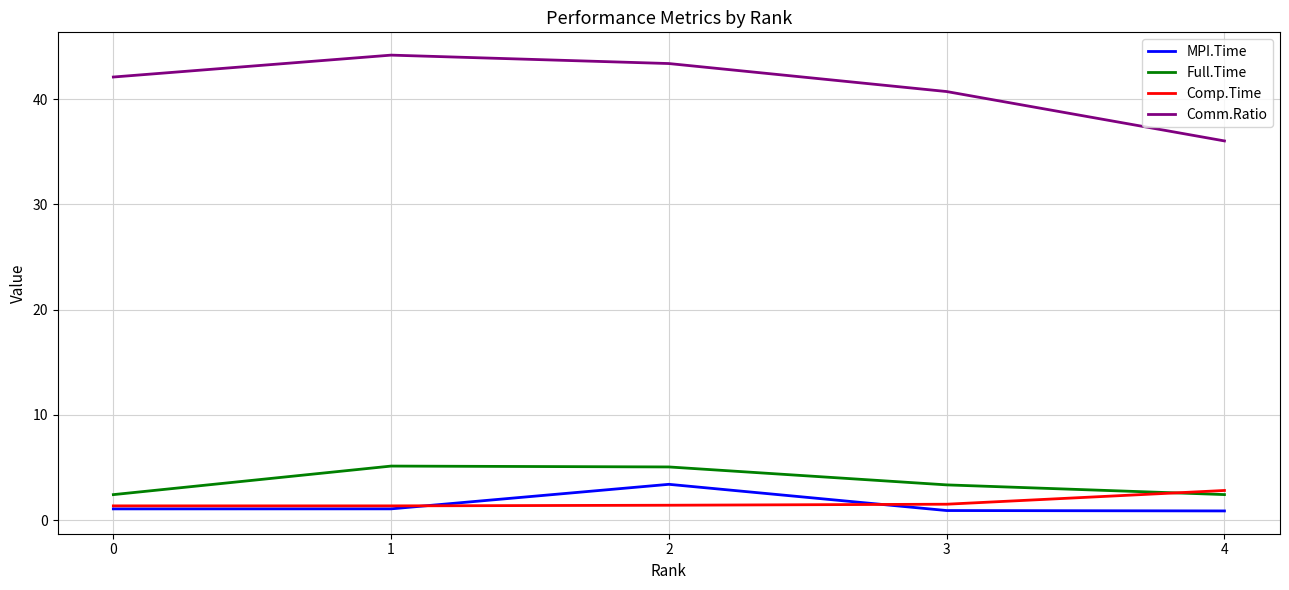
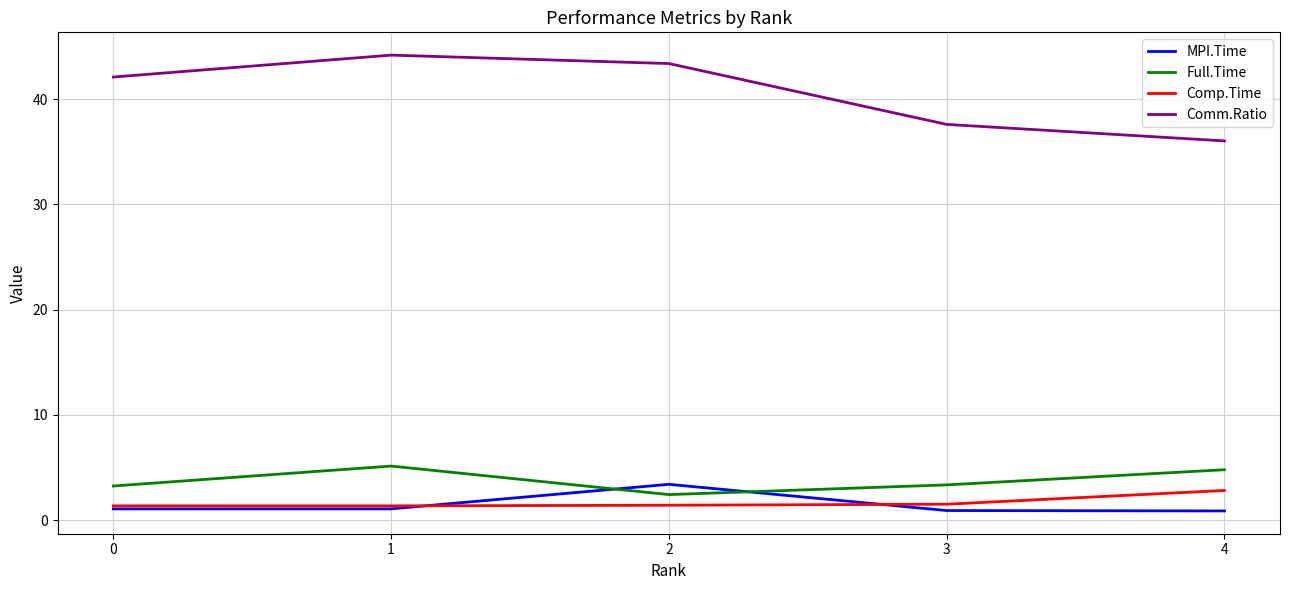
Full.Time, 0: 2.4 -> 3.2
Full.Time, 2: 5.1 -> 2.4
Comm.Ratio, 3: 40.7 -> 37.6
Full.Time, 4: 2.4 -> 4.8
